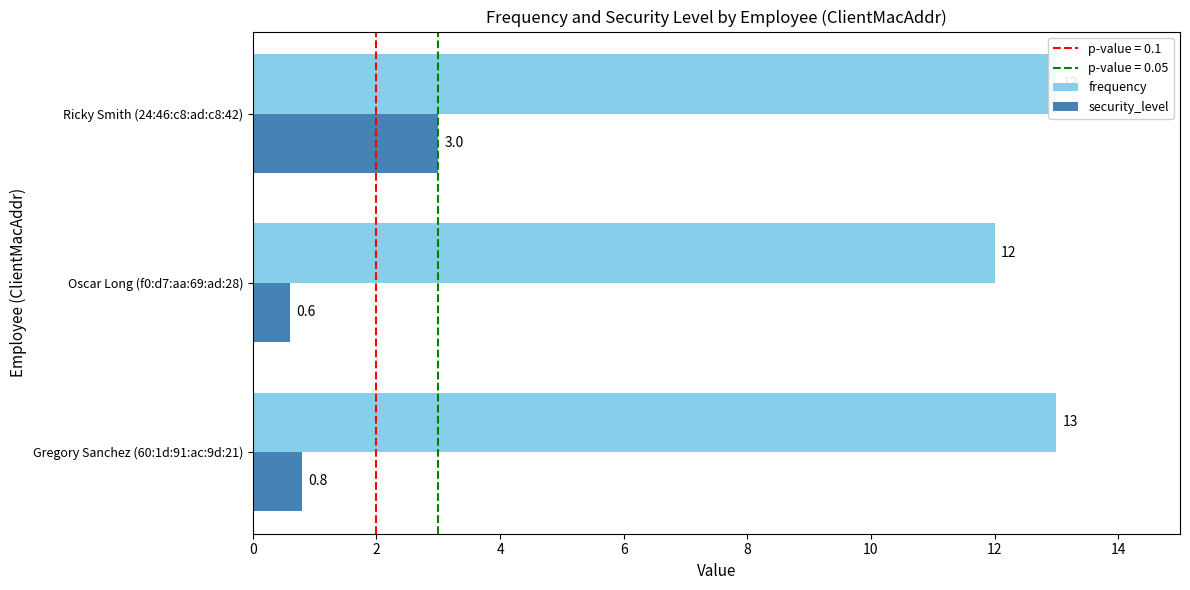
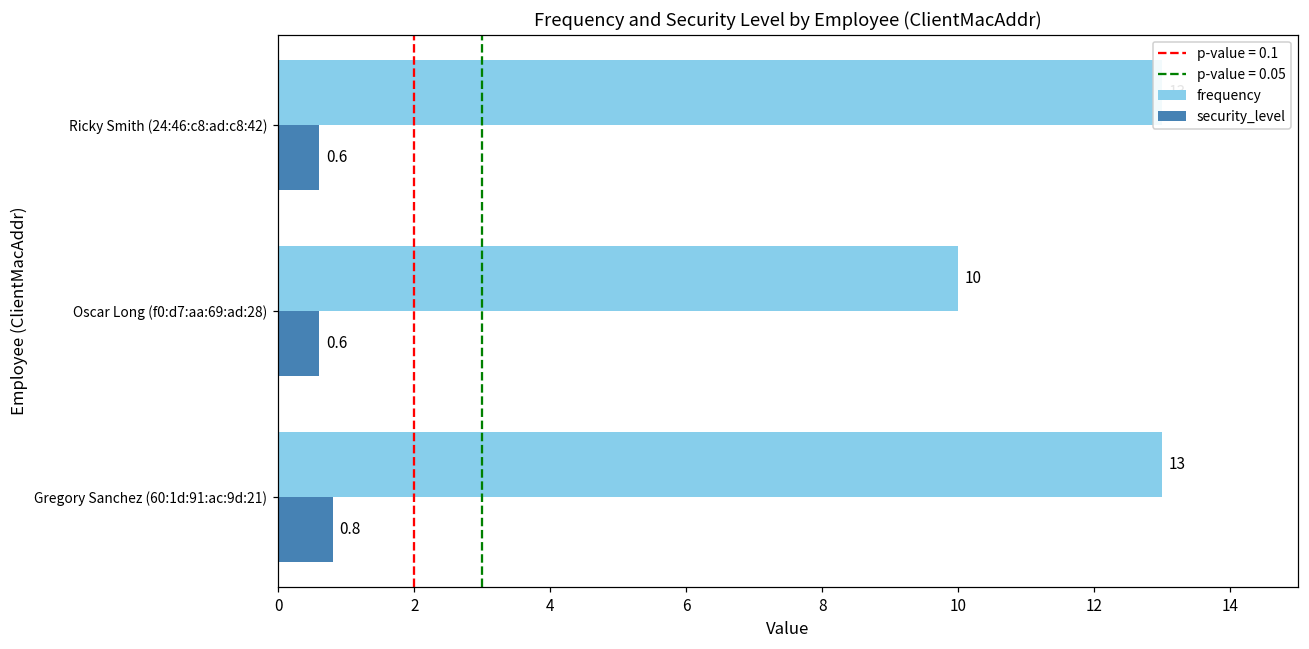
security_level, Ricky Smith (24:46:c8:ad:c8:42): 3.0 -> 0.6
frequency, Oscar Long (f0:d7:aa:69:ad:28): 12 -> 10
